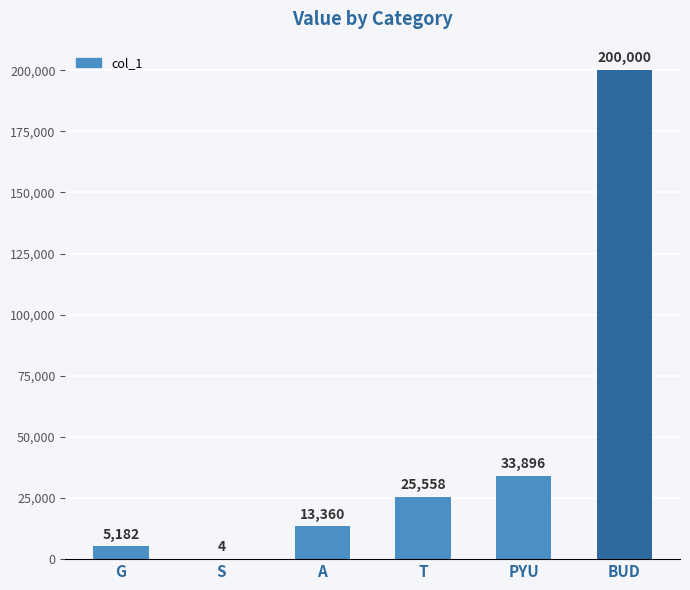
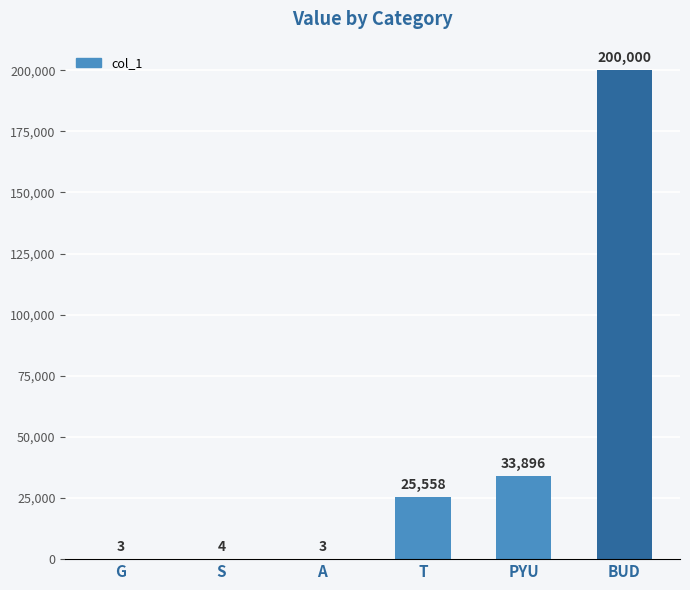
G: 5,182 -> 3
A: 13,360 -> 3
